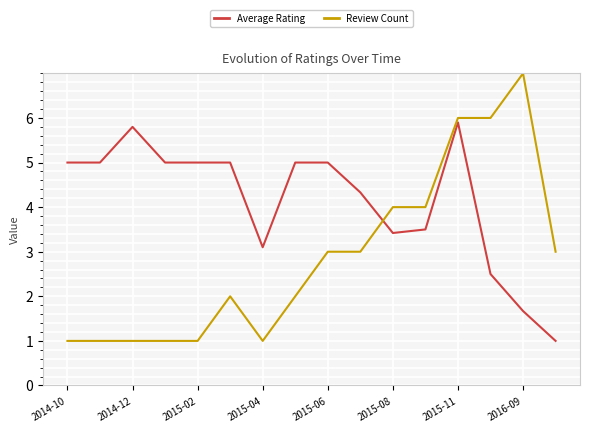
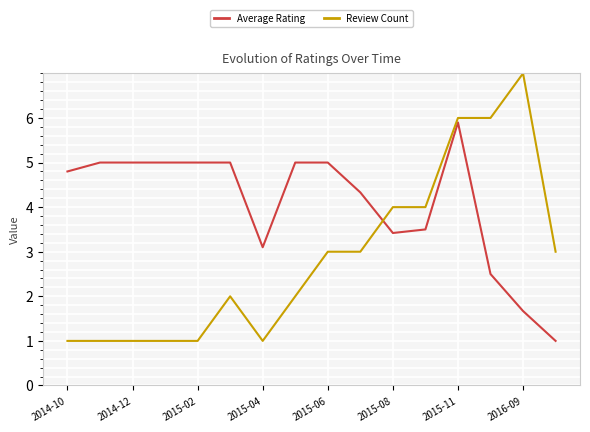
Average Rating, 2014-10: 5.0 -> 4.8
Average Rating, 2014-12: 5.8 -> 5.0
